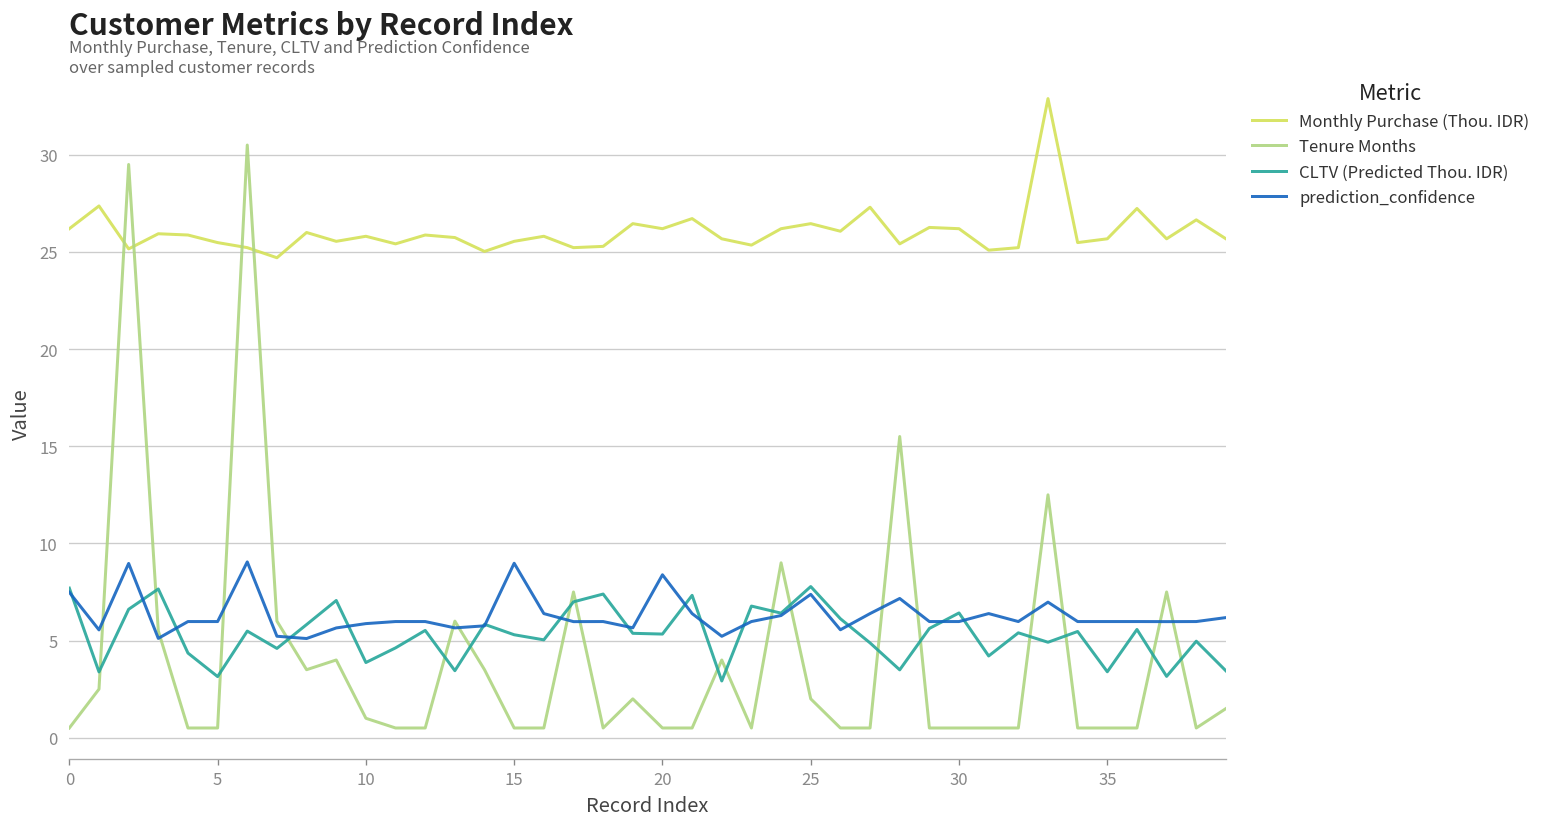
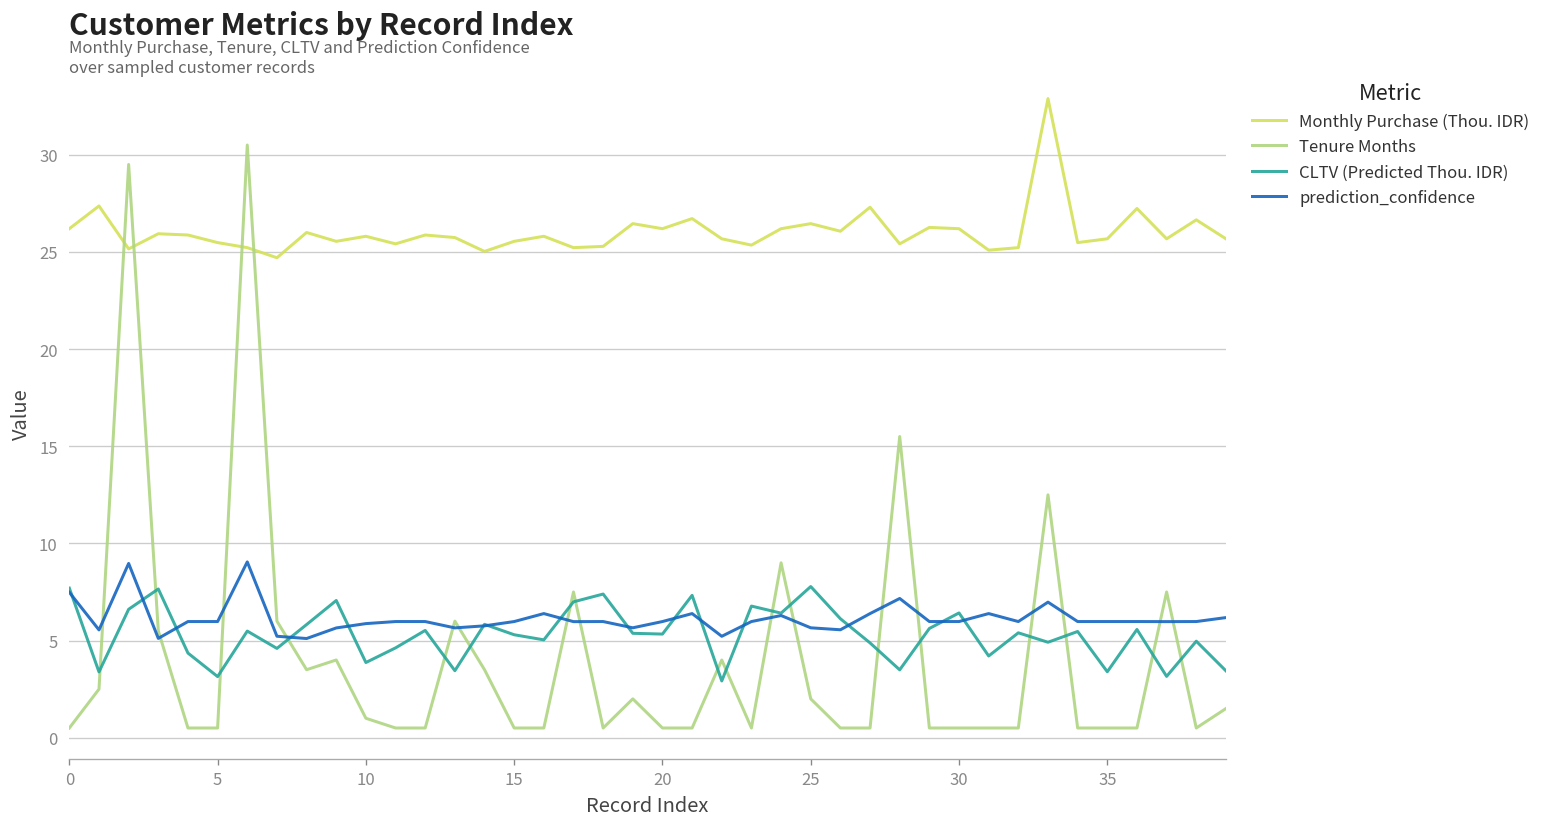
prediction_confidence, 15: 9.0 -> 6.0
prediction_confidence, 20: 8.4 -> 6.0
prediction_confidence, 25: 7.4 -> 5.7
